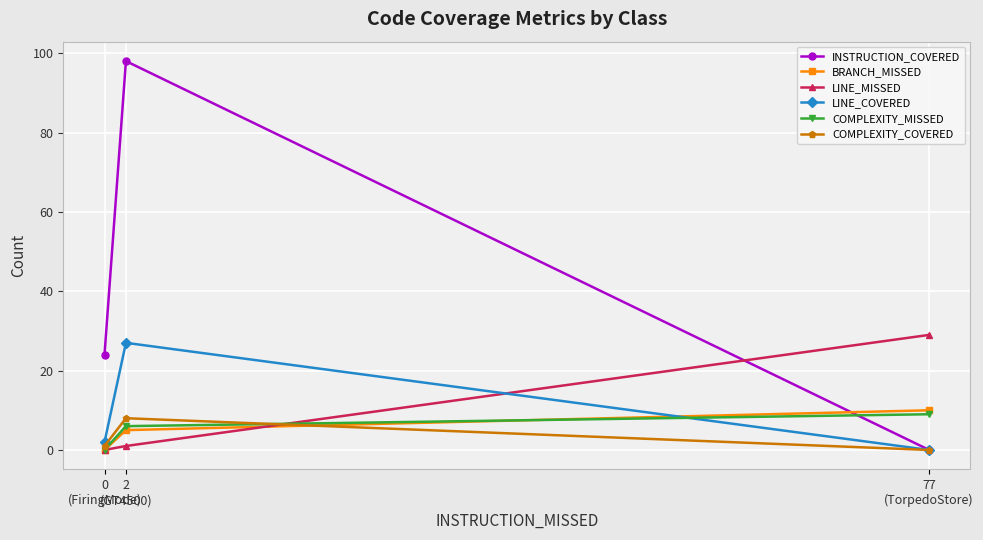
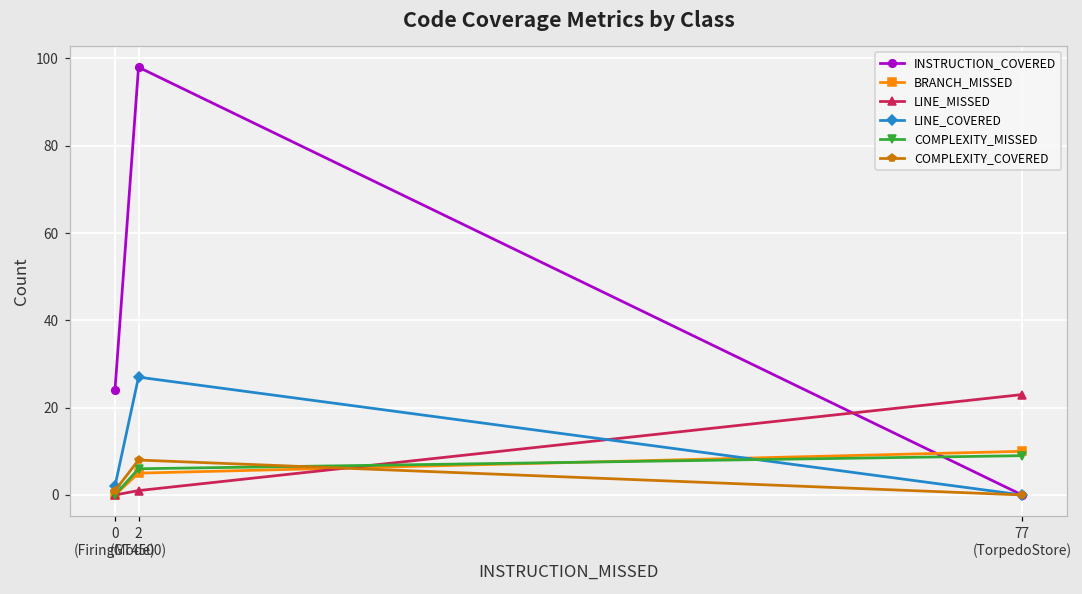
LINE_MISSED, 77 (TorpedoStore): 29 -> 23
